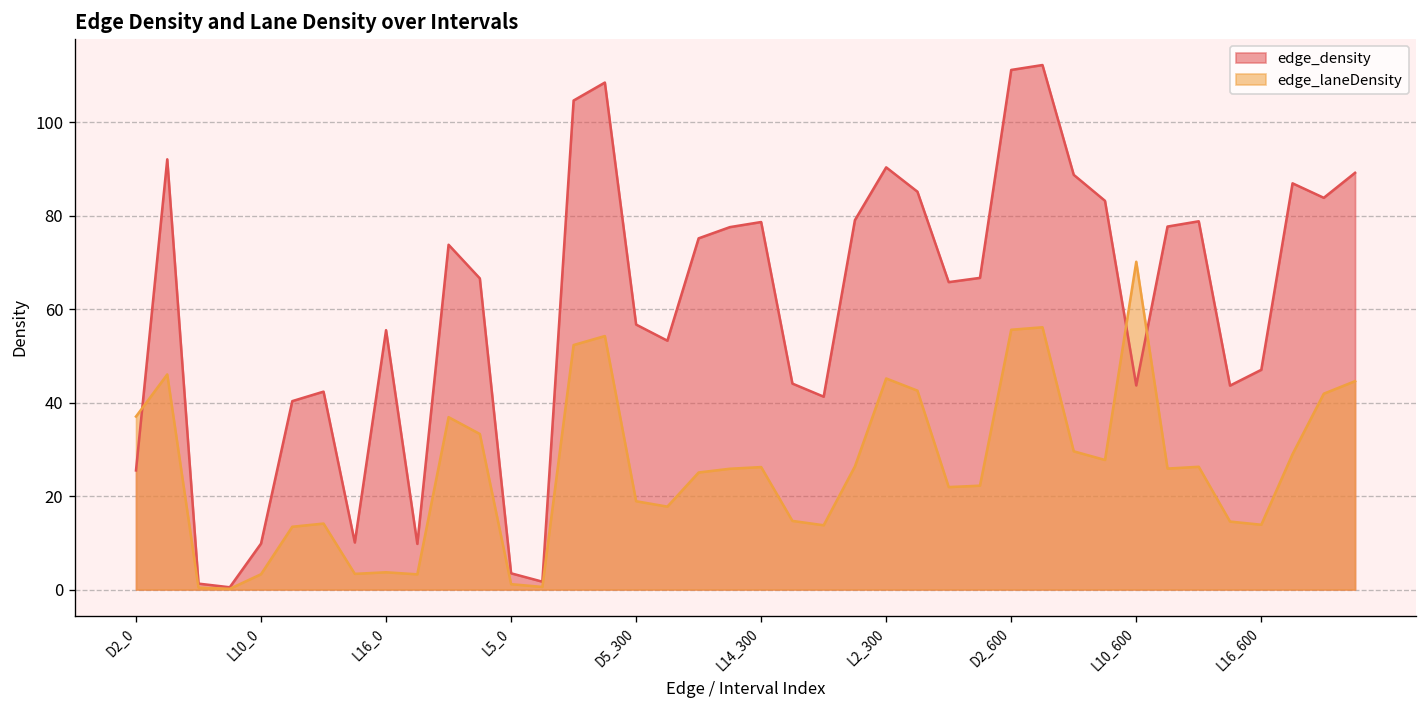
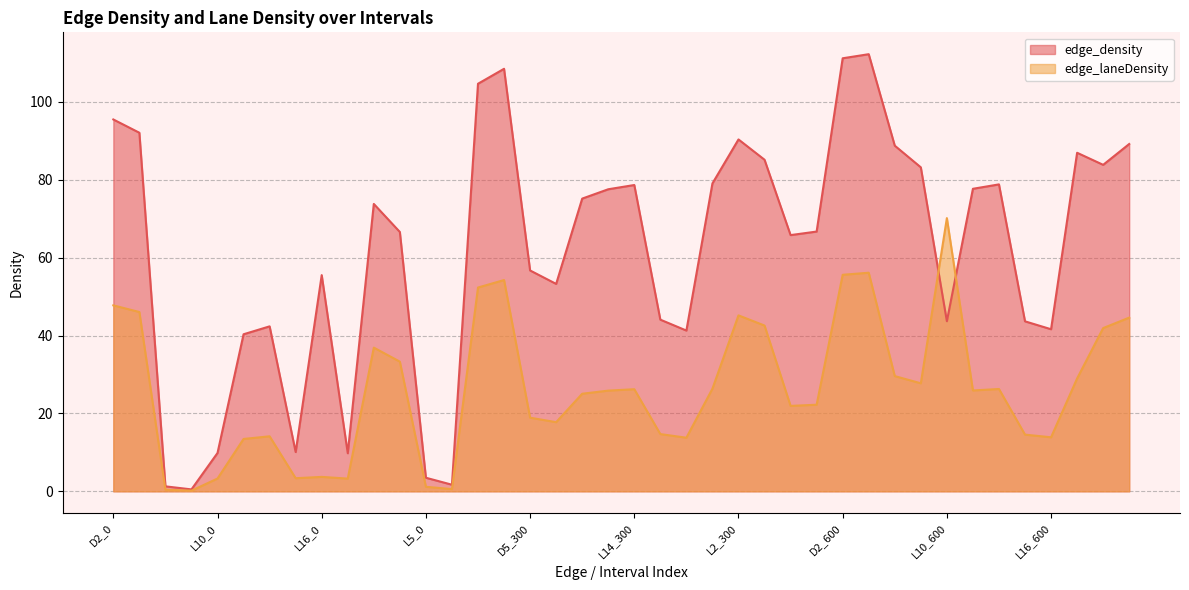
edge_density, D2_0: 25 -> 95
edge_laneDensity, D2_0: 37 -> 48
edge_density, L16_600: 47 -> 42
